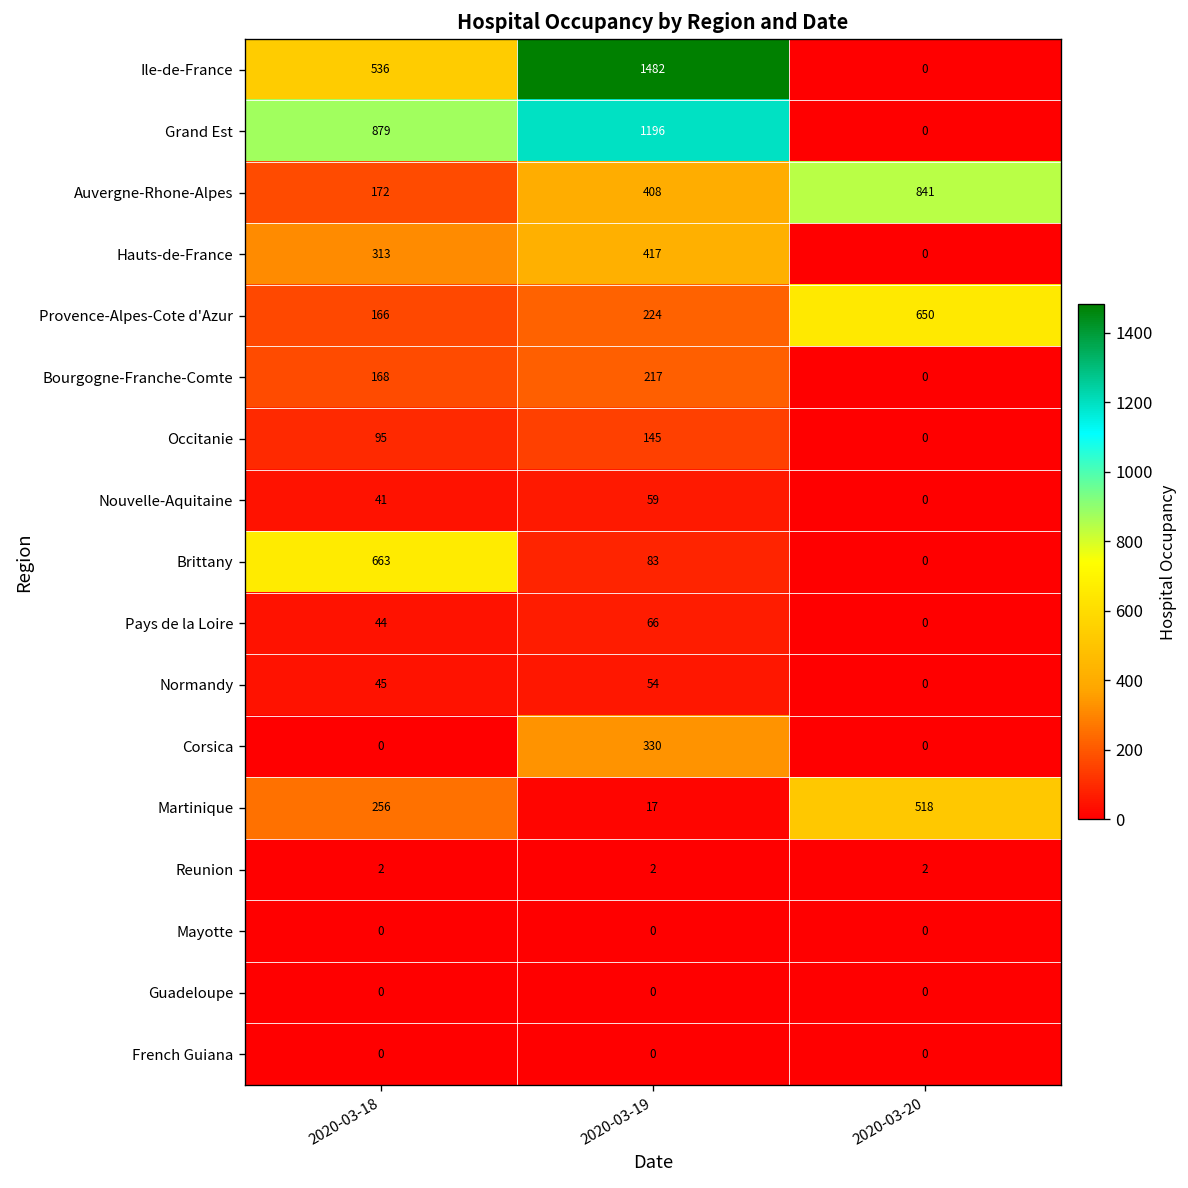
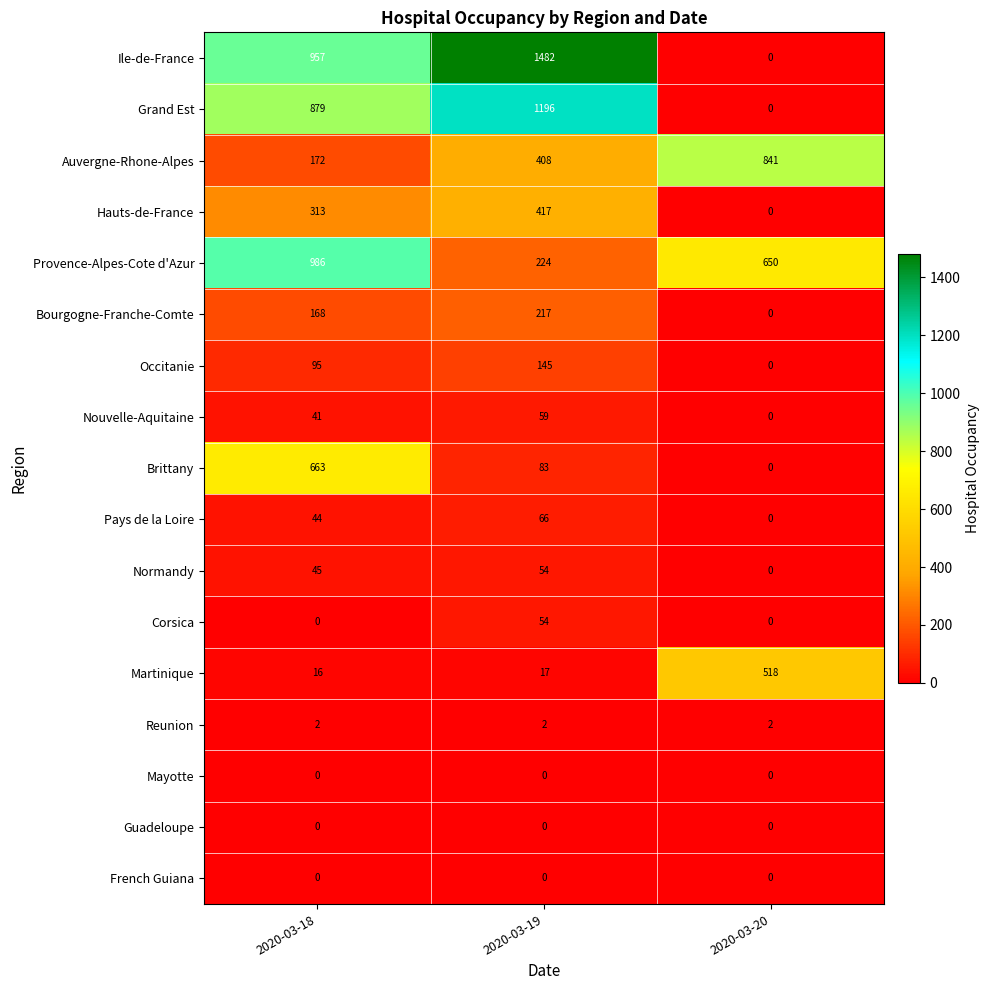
Ile-de-France, 2020-03-18: 536 -> 957
Provence-Alpes-Cote d'Azur, 2020-03-18: 166 -> 986
Corsica, 2020-03-19: 330 -> 54
Martinique, 2020-03-18: 256 -> 16
